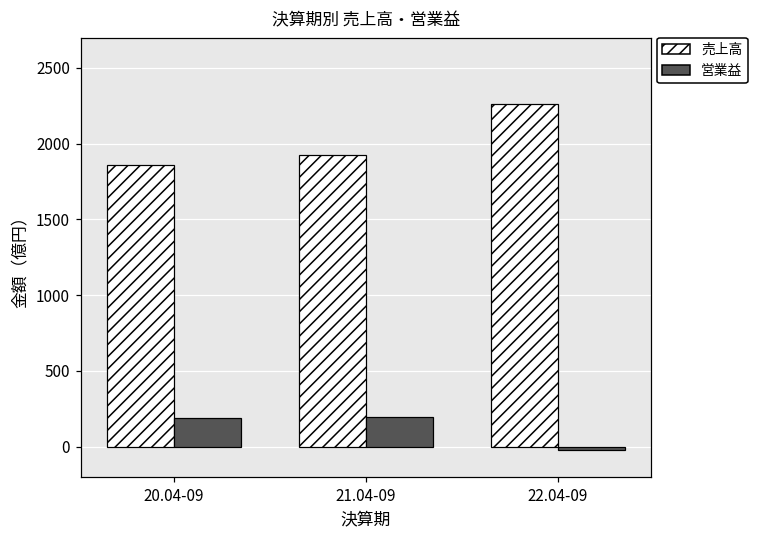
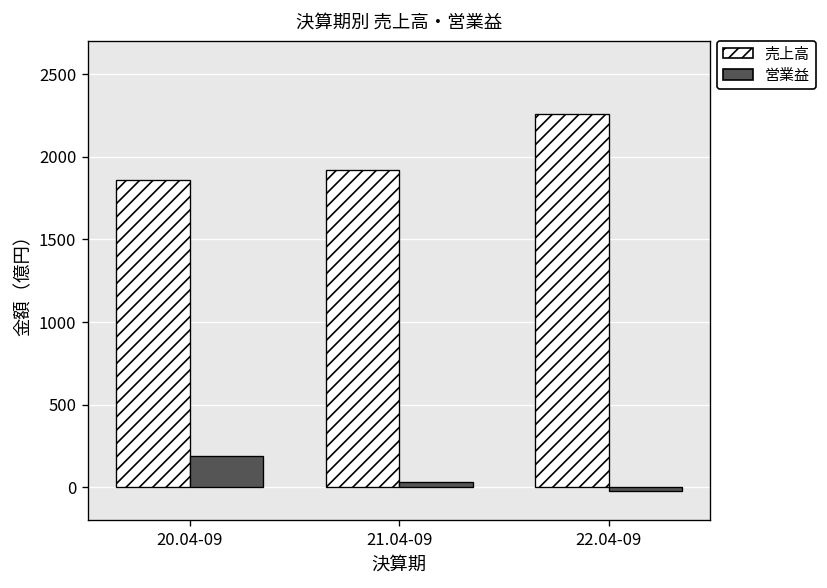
営業益, 21.04-09: 200 -> 40
